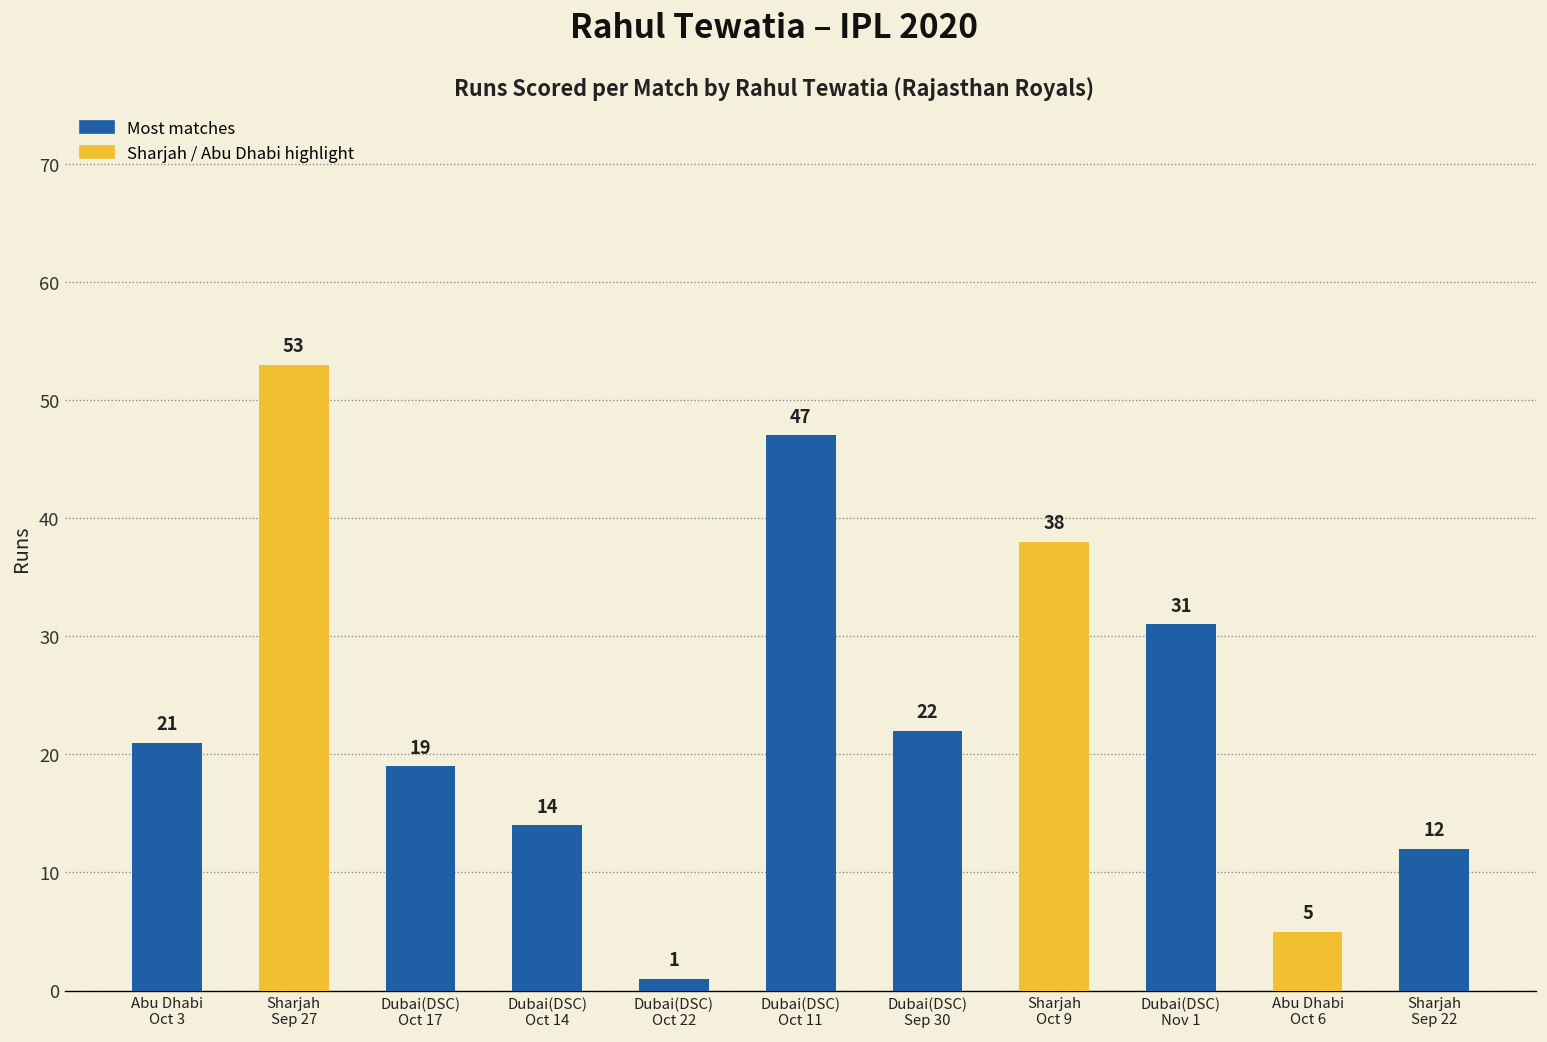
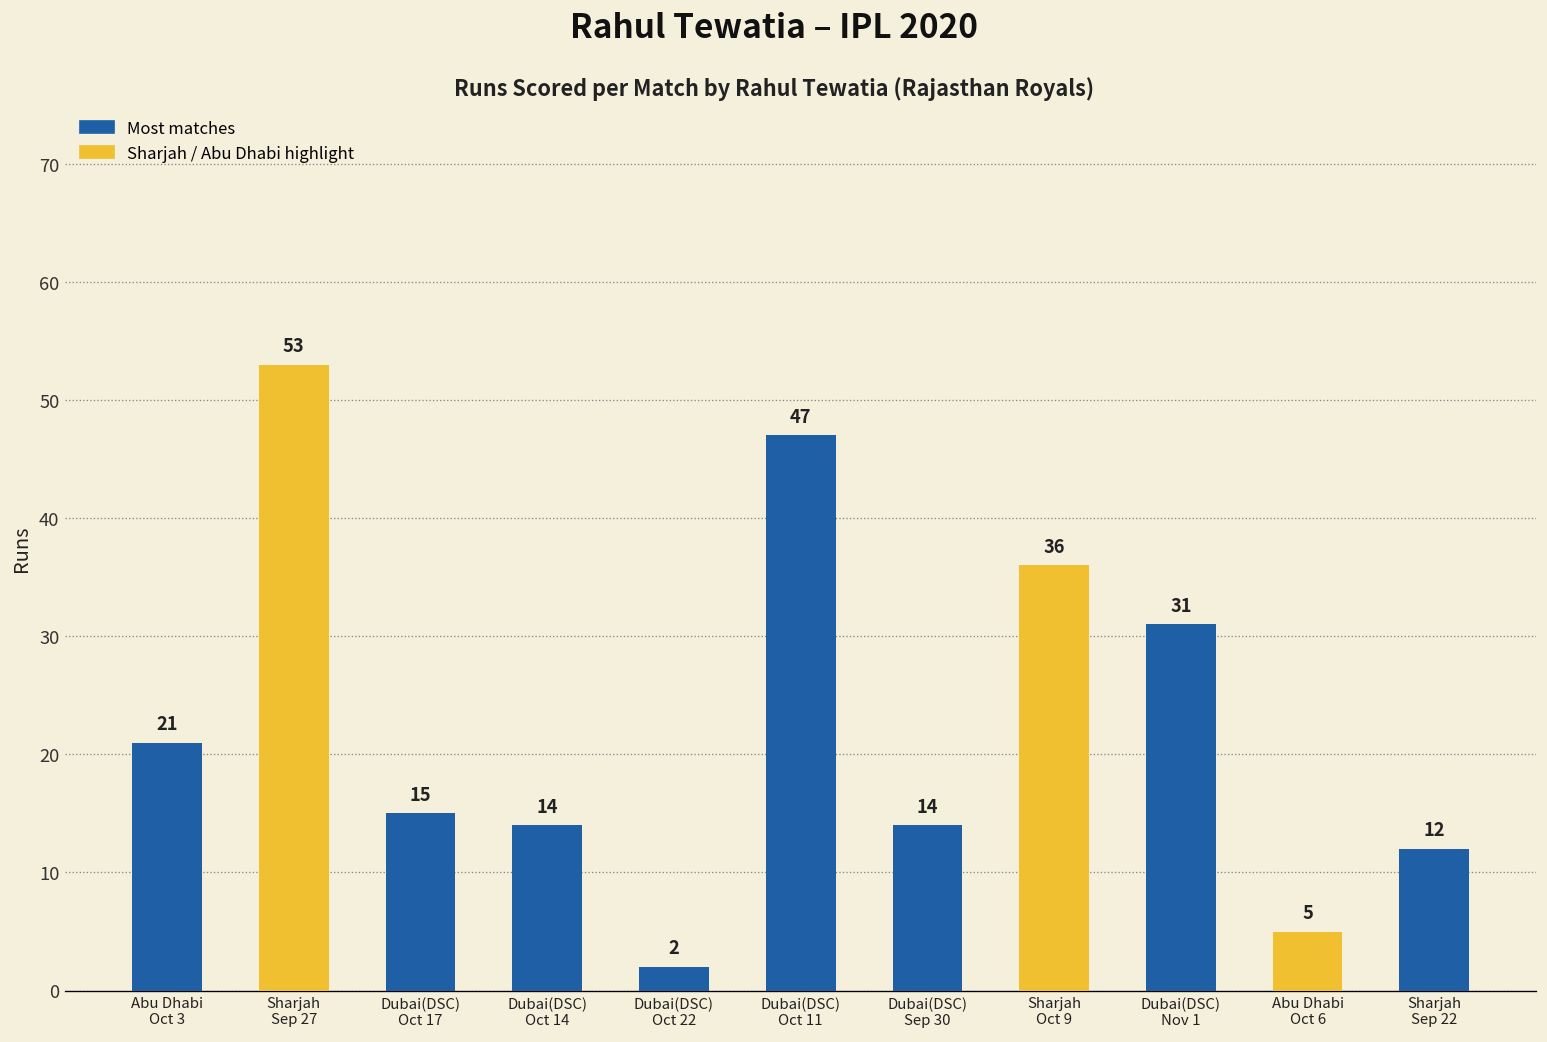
Dubai(DSC) Oct 17: 19 -> 15
Dubai(DSC) Oct 22: 1 -> 2
Dubai(DSC) Sep 30: 22 -> 14
Sharjah Oct 9: 38 -> 36
